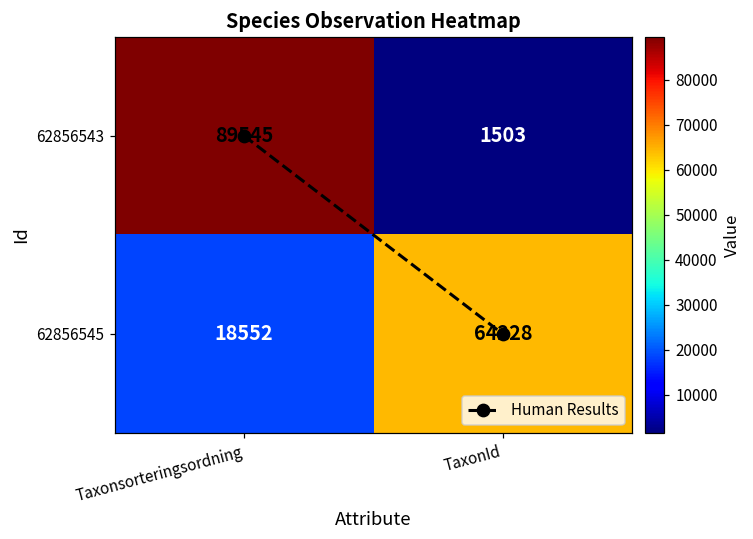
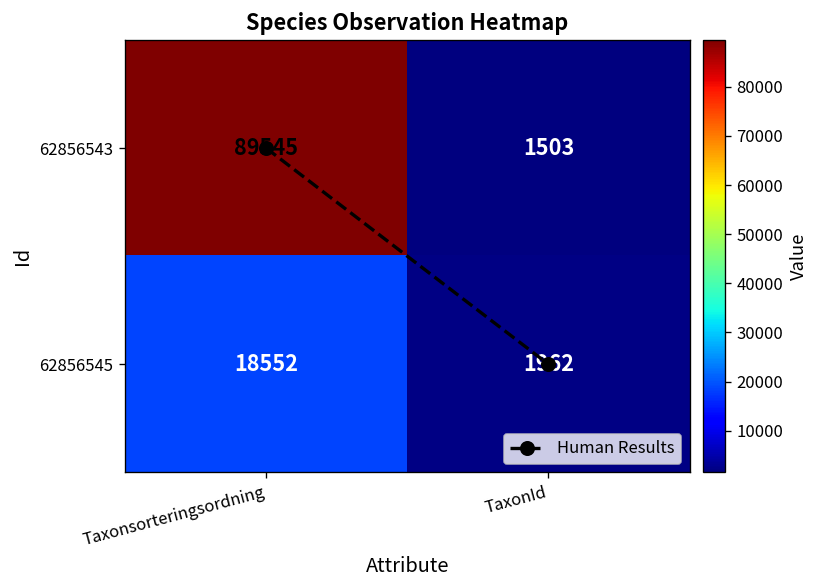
62856545, TaxonId: 64228 -> 1962
